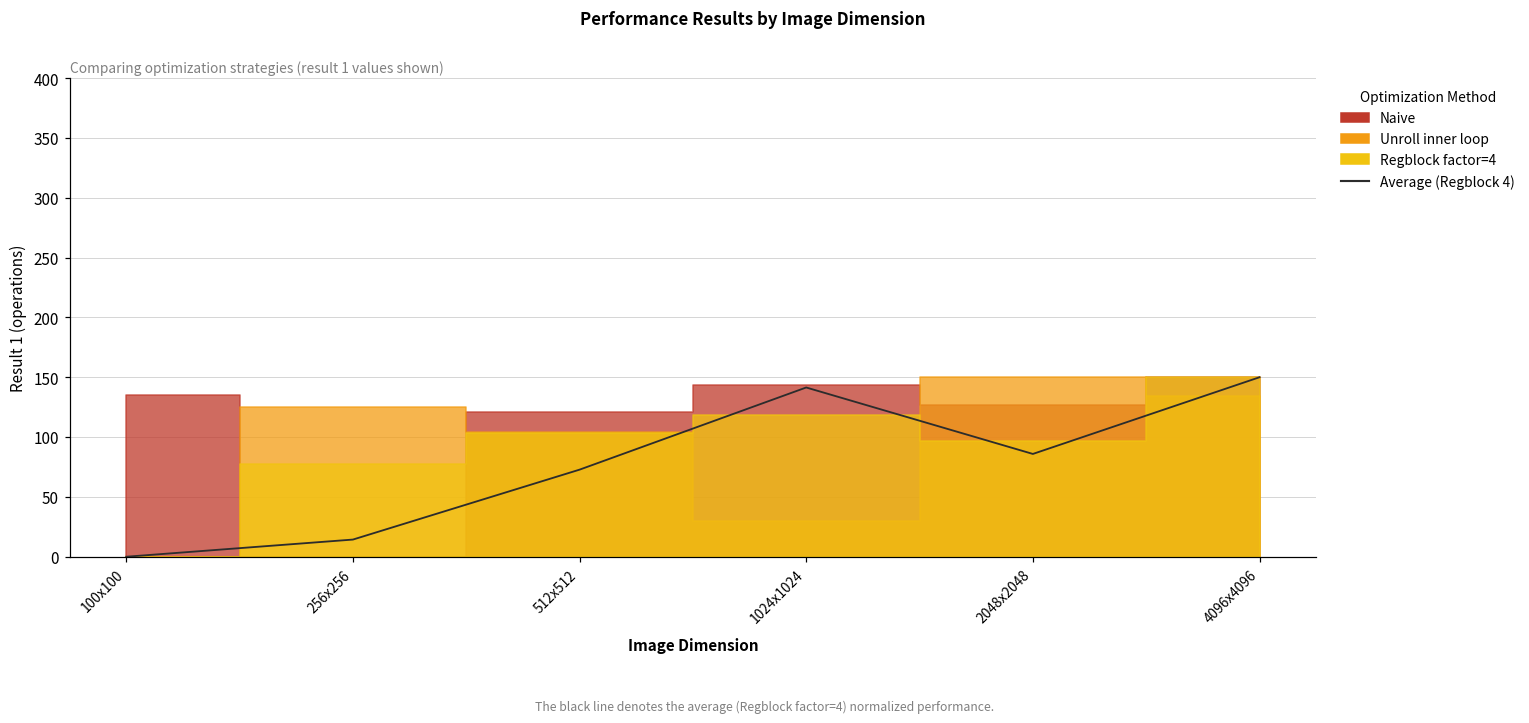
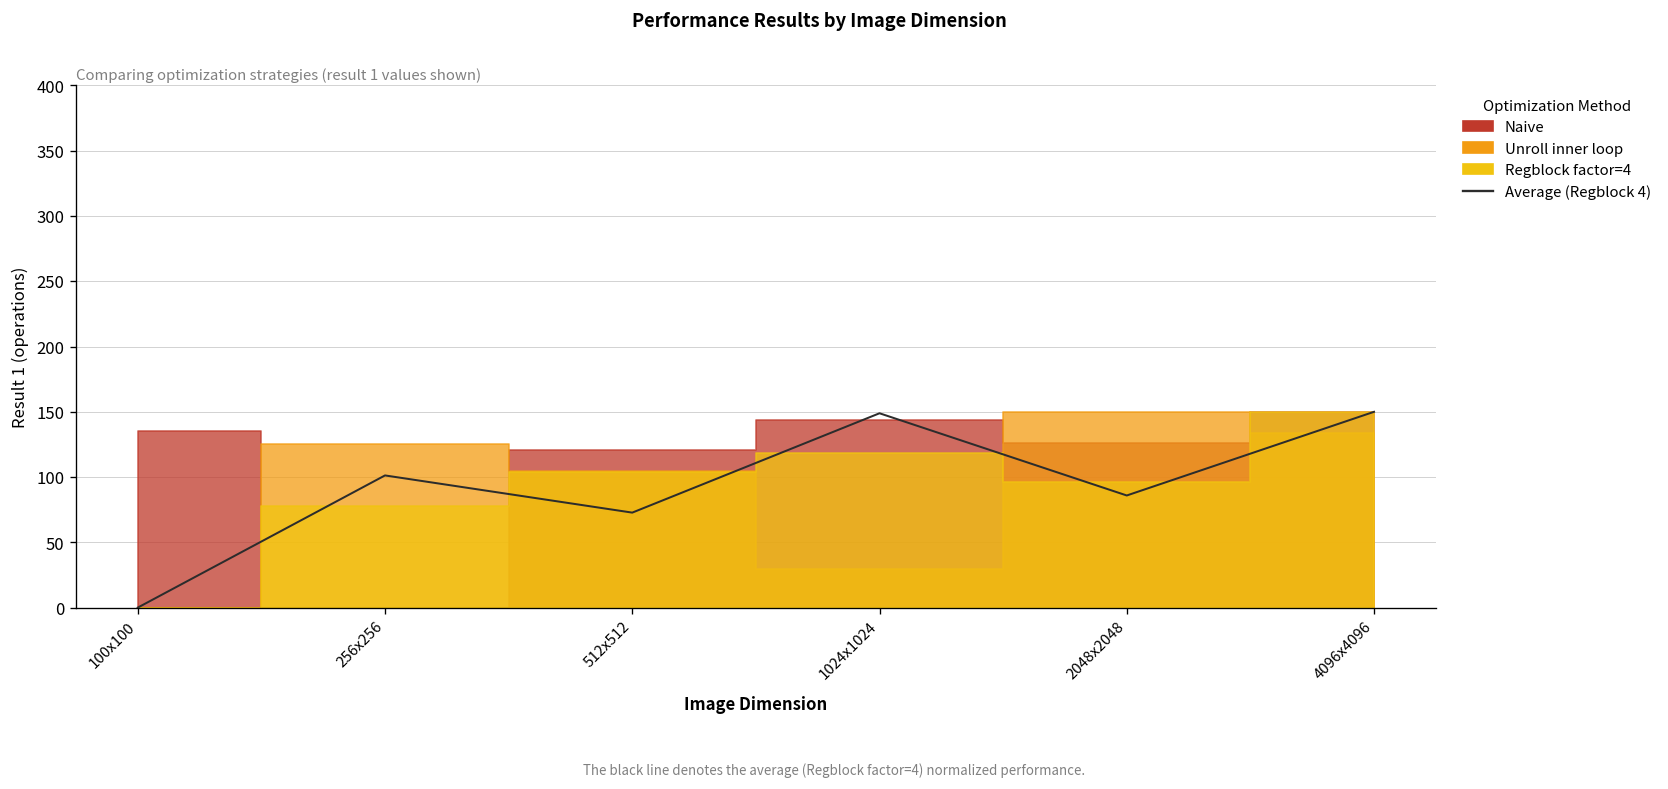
Average (Regblock 4), 256x256: 14 -> 101
Average (Regblock 4), 1024x1024: 141 -> 149
